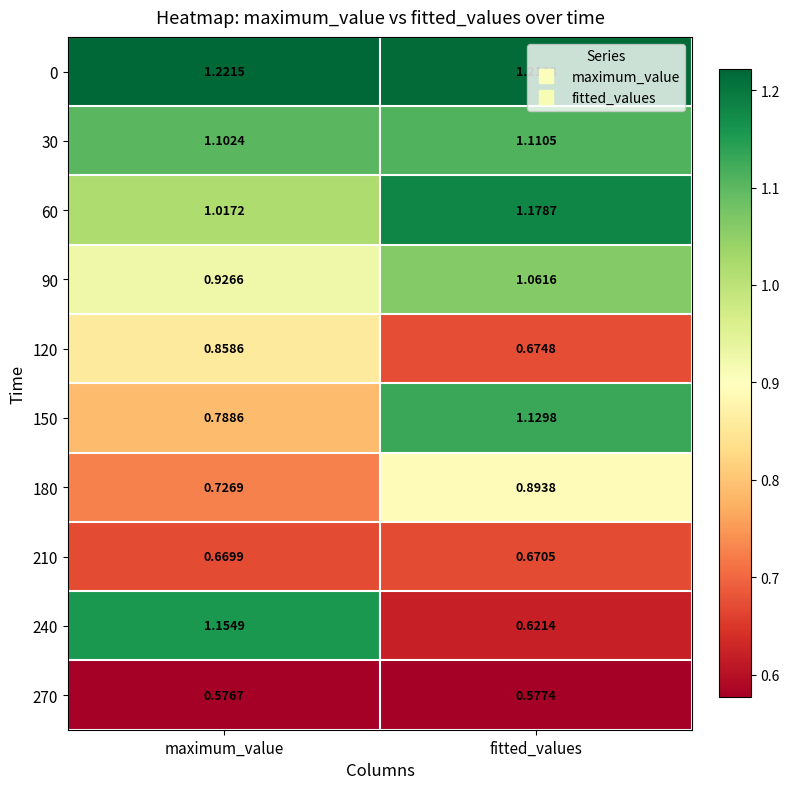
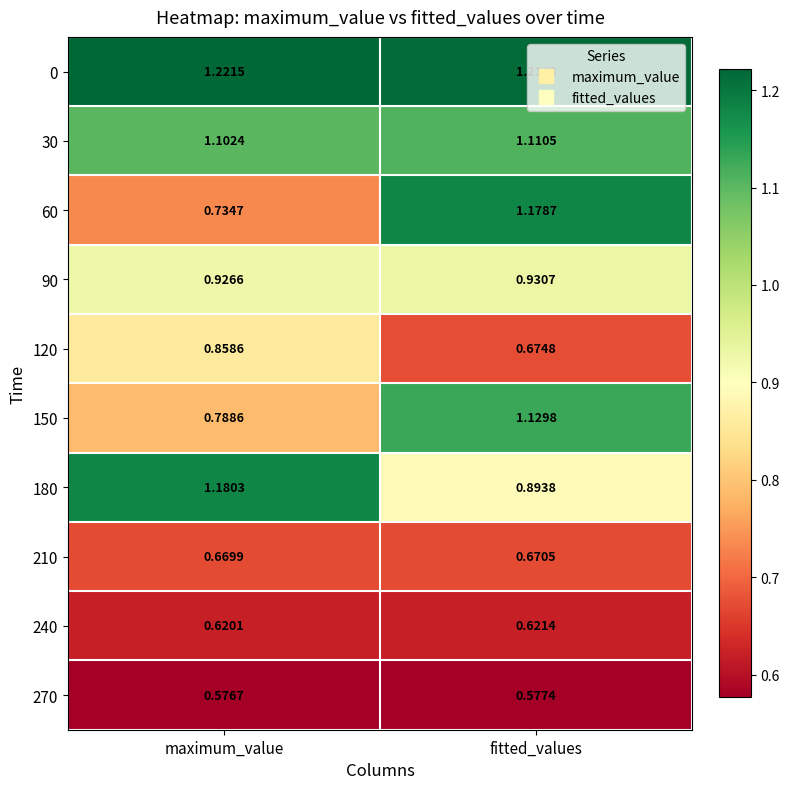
60, maximum_value: 1.0172 -> 0.7347
90, fitted_values: 1.0616 -> 0.9307
180, maximum_value: 0.7269 -> 1.1803
240, maximum_value: 1.1549 -> 0.6201
